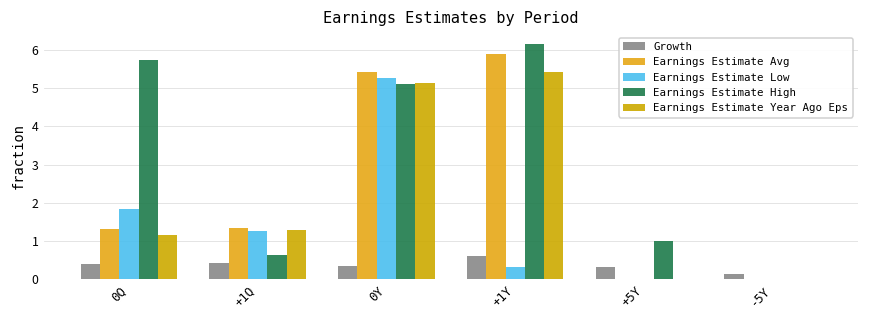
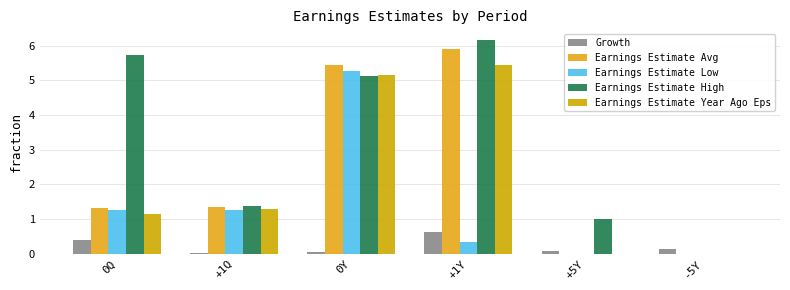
Earnings Estimate Low, 0Q: 1.8 -> 1.3
Growth, +1Q: 0.4 -> 0.0
Earnings Estimate High, +1Q: 0.6 -> 1.4
Growth, 0Y: 0.3 -> 0.1
Growth, +5Y: 0.3 -> 0.1
